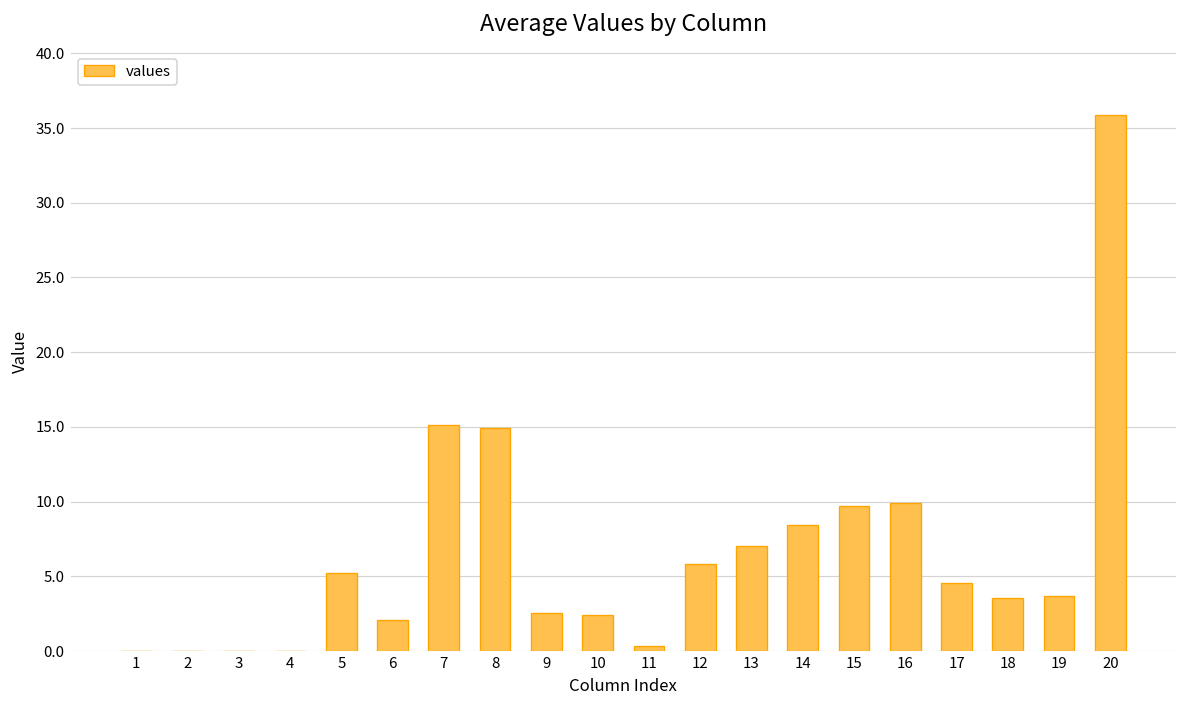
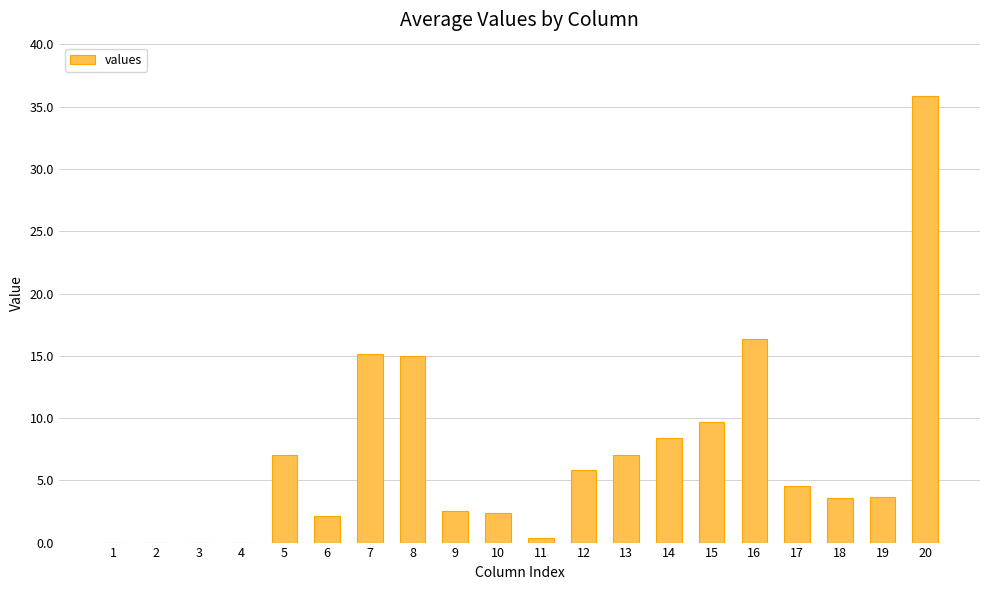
5: 5.2 -> 7.0
16: 9.9 -> 16.4
